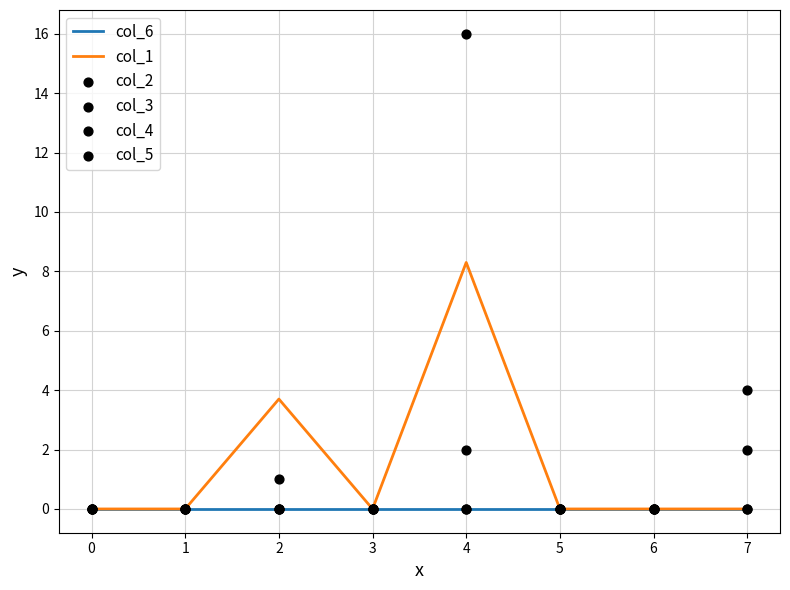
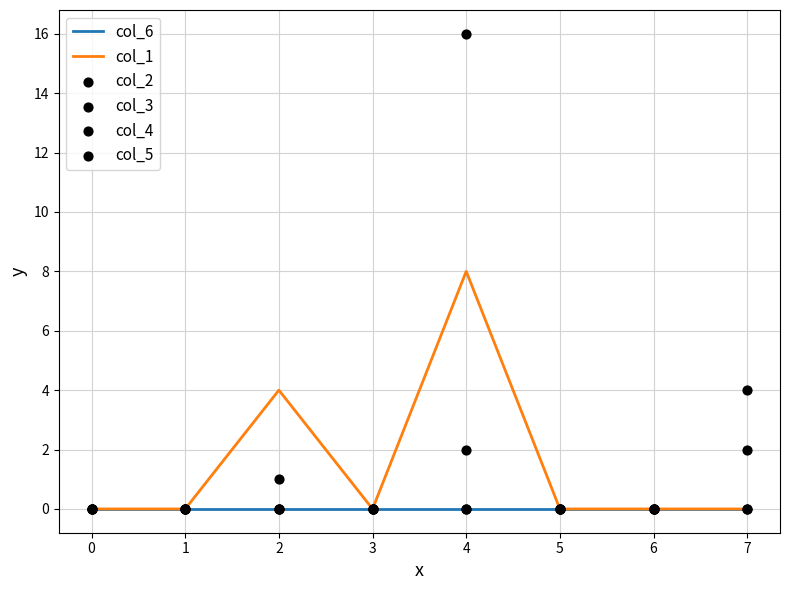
col_1, 2: 3.7 -> 4.0
col_1, 4: 8.3 -> 8.0
